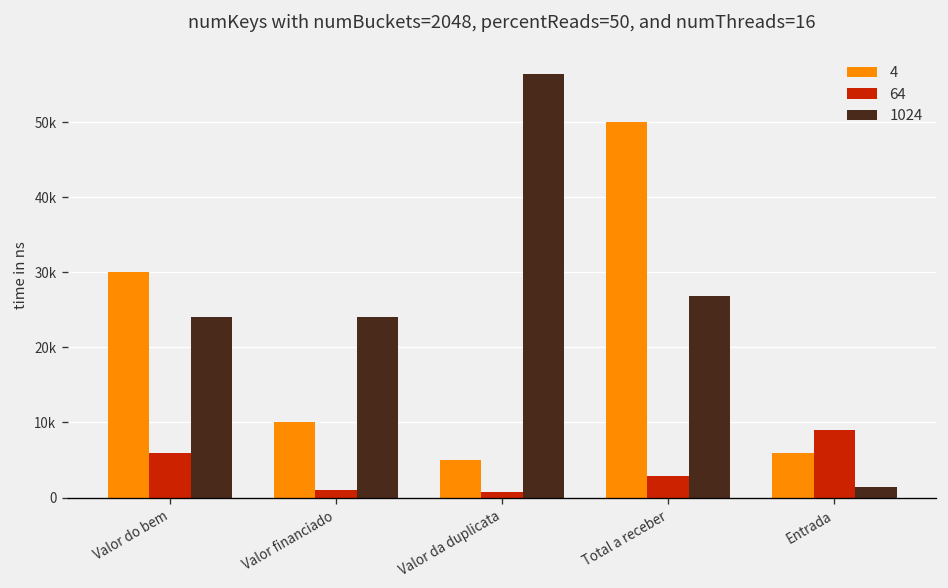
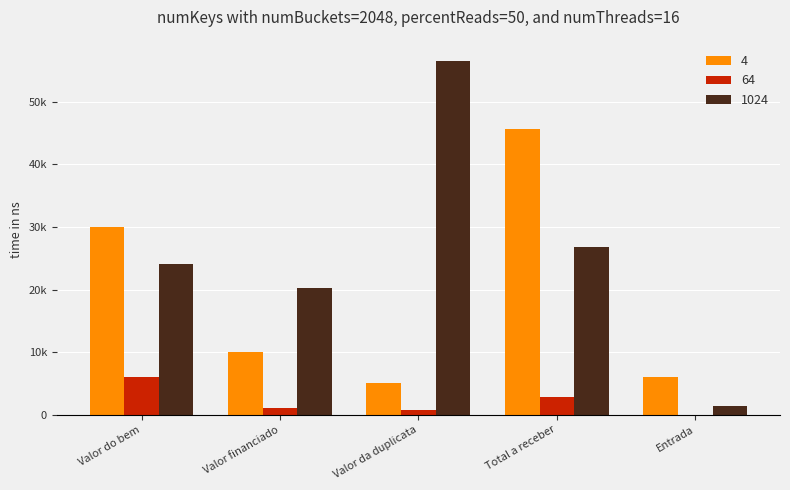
1024, Valor financiado: 24000 -> 20000
4, Total a receber: 50000 -> 46000
64, Entrada: 9000 -> 0
